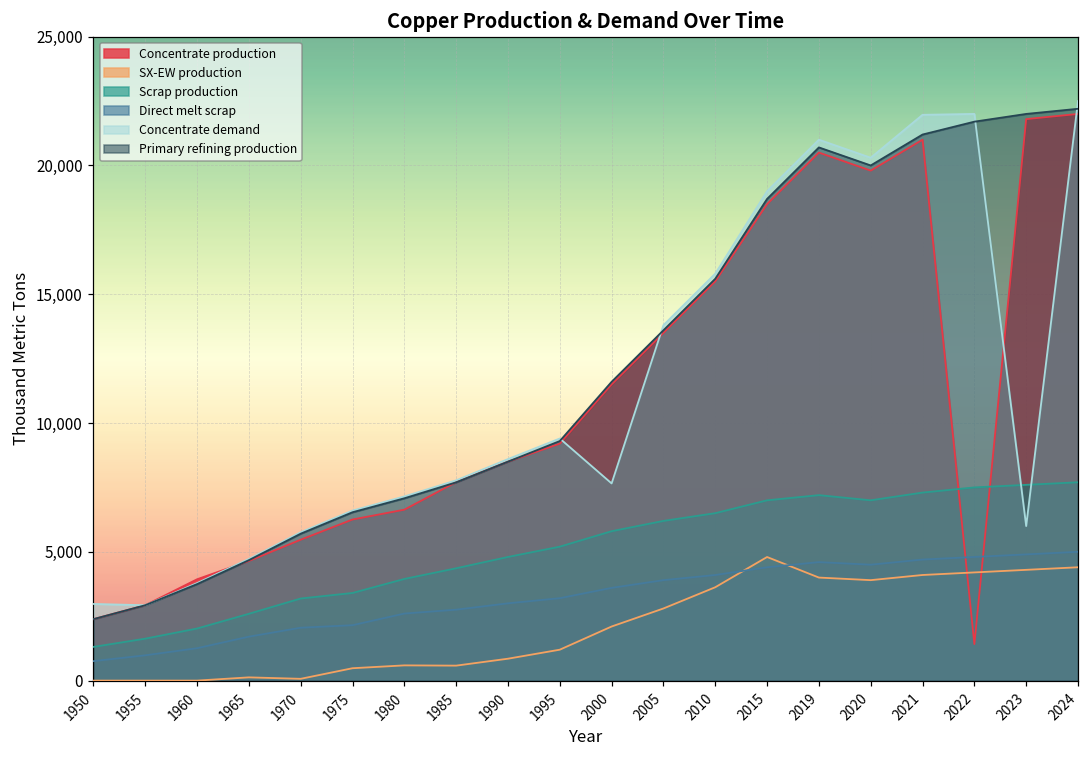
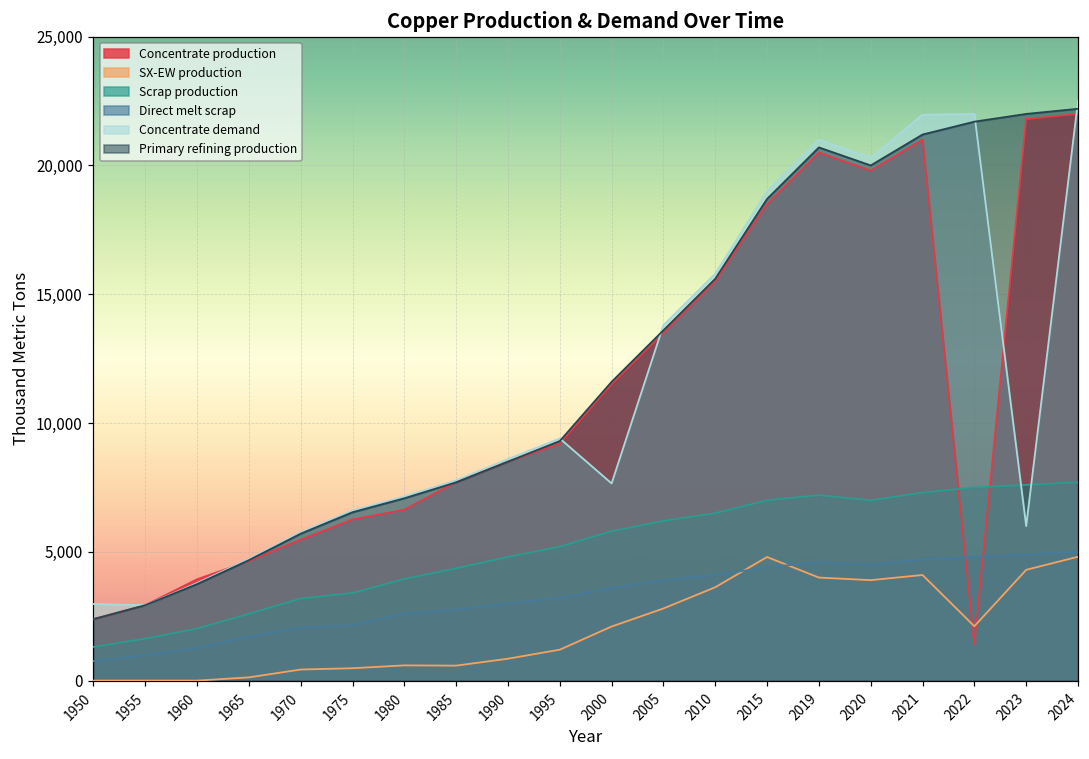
SX-EW production, 1970: 100 -> 400
SX-EW production, 2022: 4,200 -> 2,100
SX-EW production, 2024: 4,400 -> 4,800
